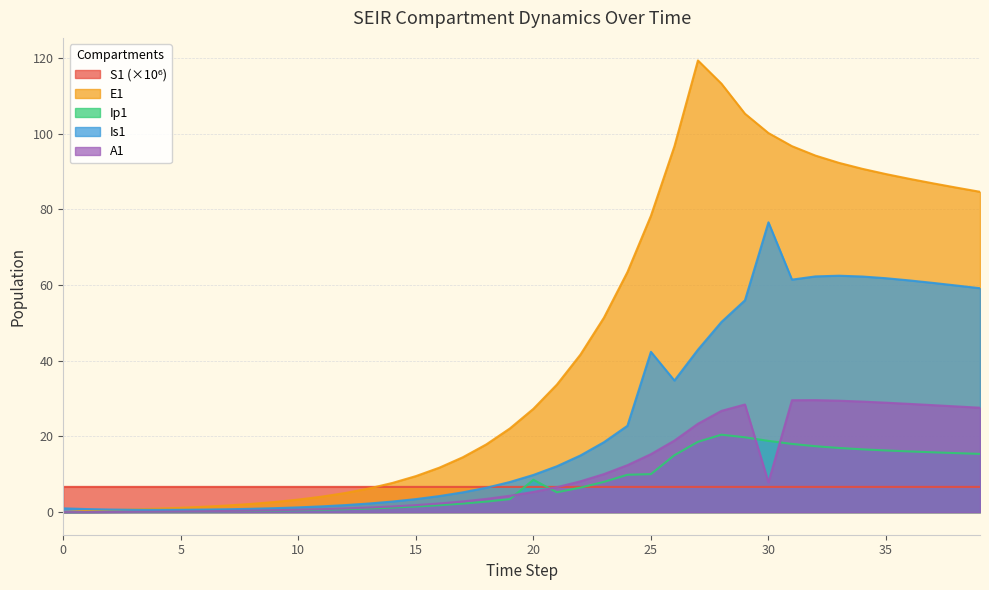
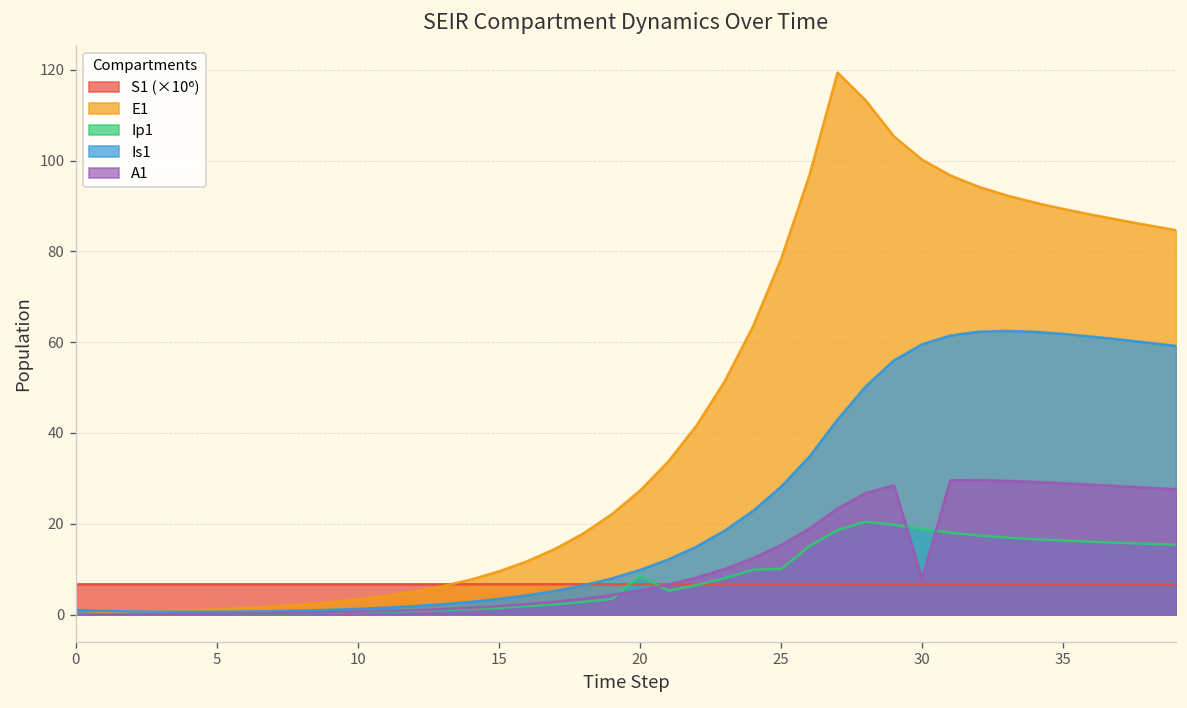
Is1, 25: 42 -> 28
Is1, 30: 77 -> 60
